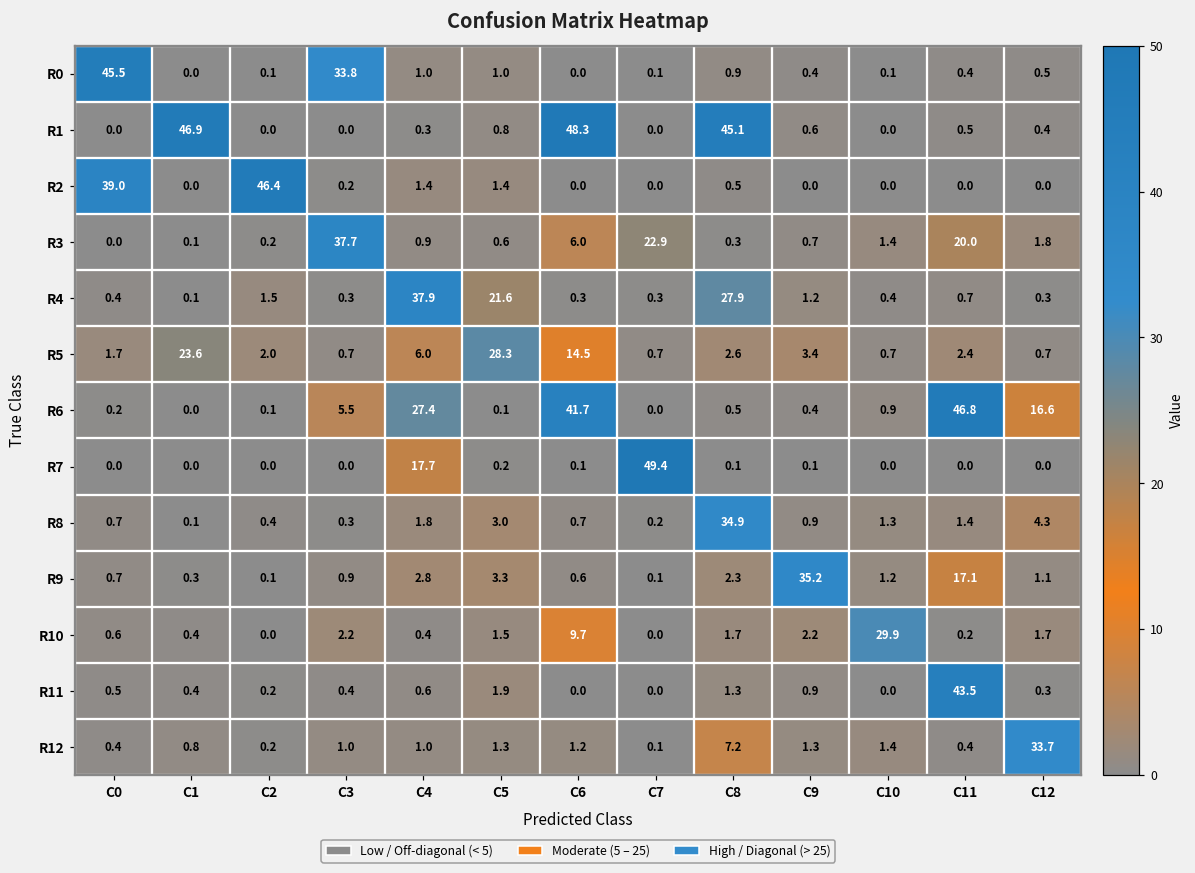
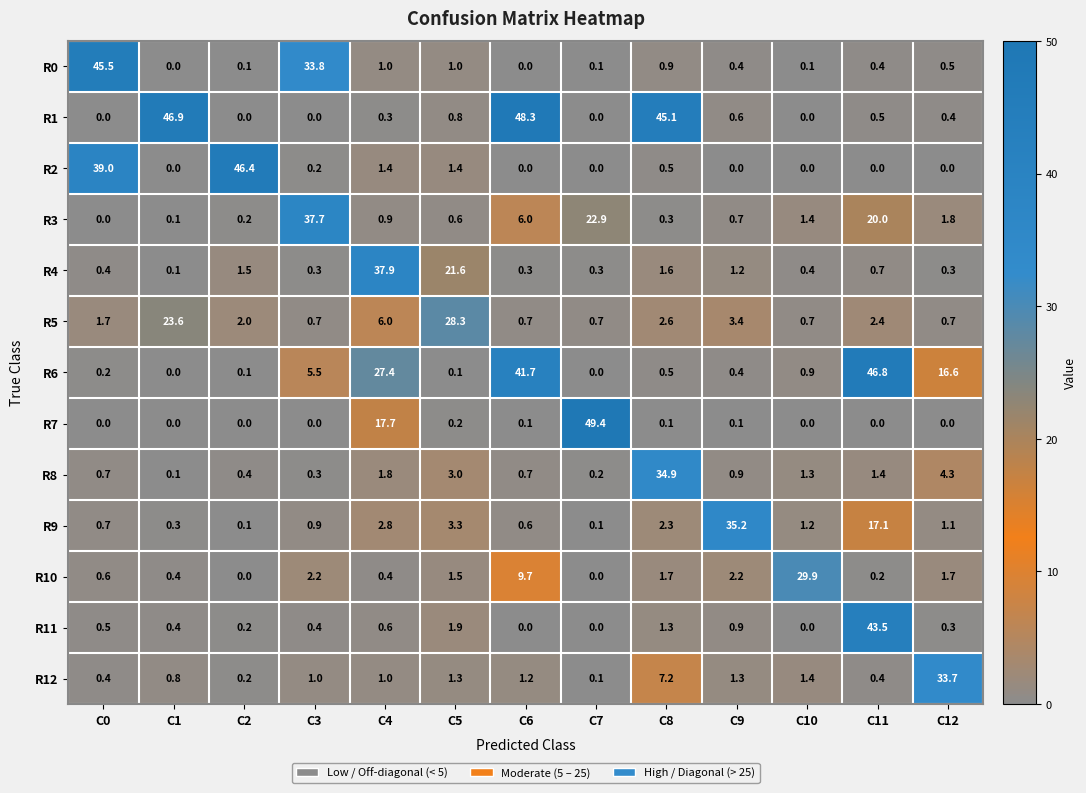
R4, C8: 27.9 -> 1.6
R5, C6: 14.5 -> 0.7
